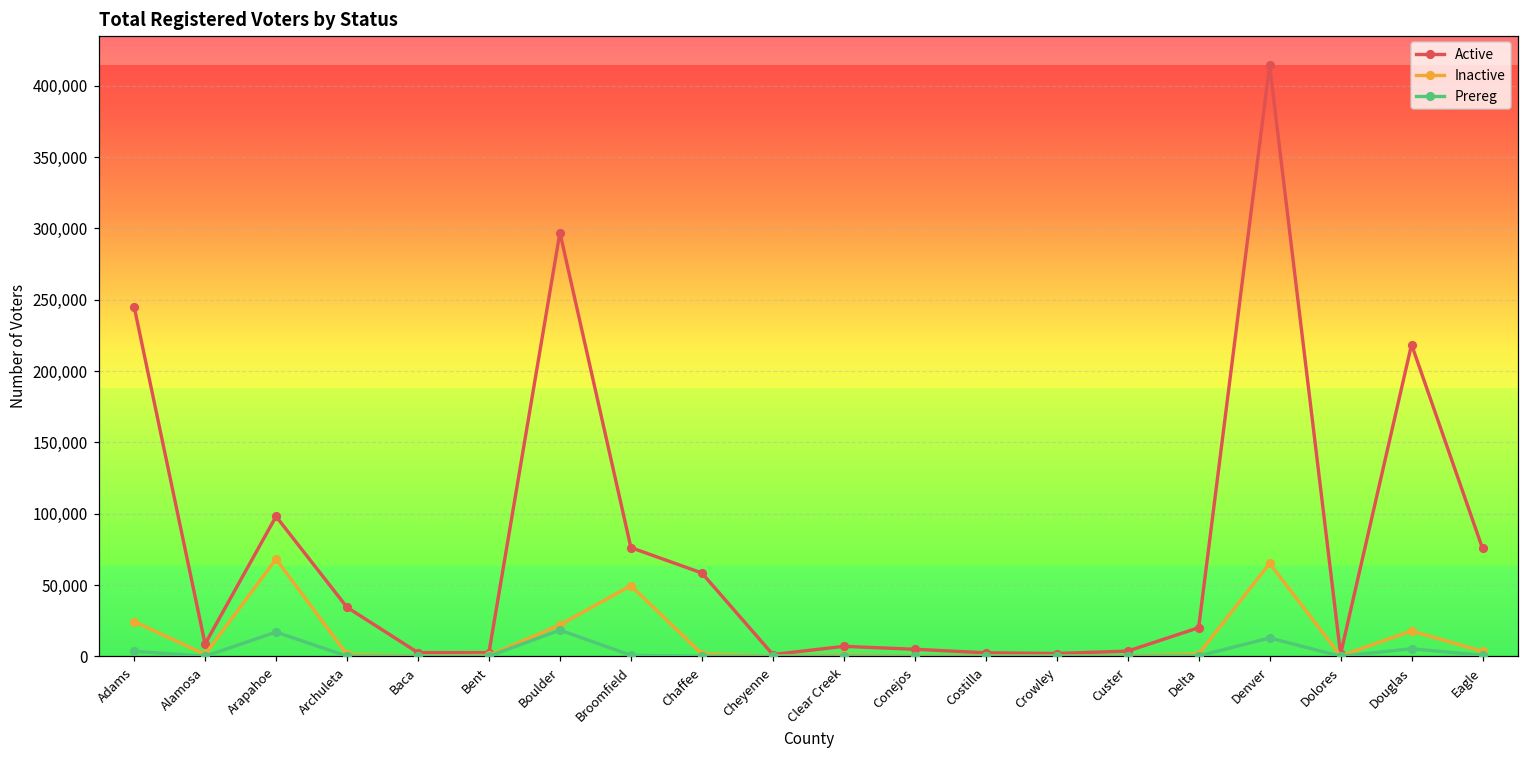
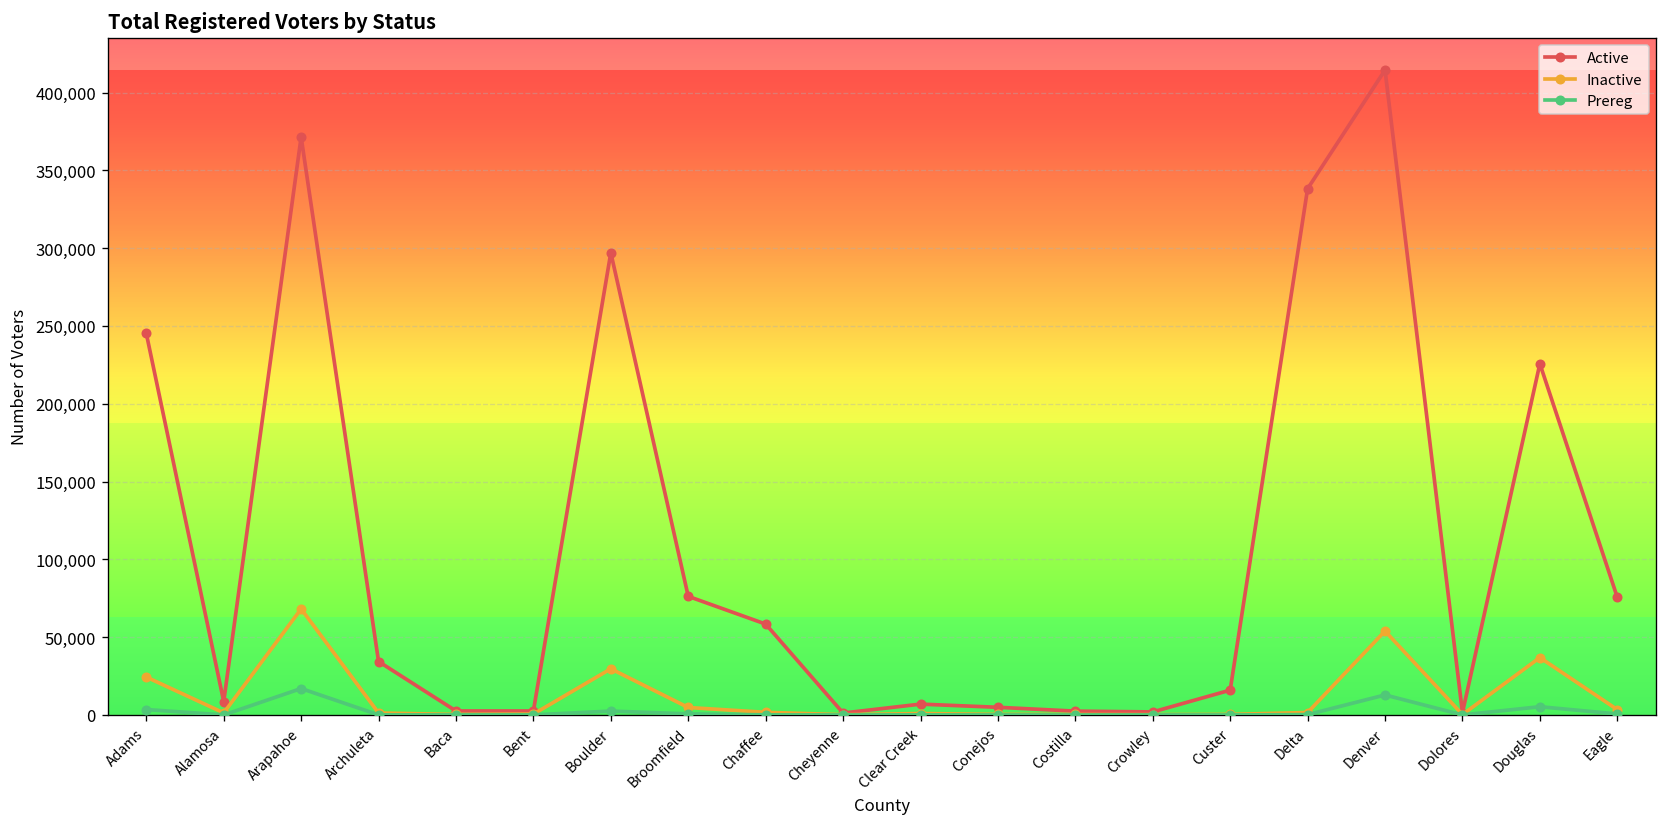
Active, Arapahoe: 98,000 -> 371,000
Inactive, Boulder: 22,000 -> 30,000
Prereg, Boulder: 18,000 -> 2,000
Inactive, Broomfield: 49,000 -> 5,000
Active, Custer: 4,000 -> 16,000
Active, Delta: 20,000 -> 338,000
Inactive, Denver: 65,000 -> 54,000
Active, Douglas: 219,000 -> 226,000
Inactive, Douglas: 18,000 -> 37,000
